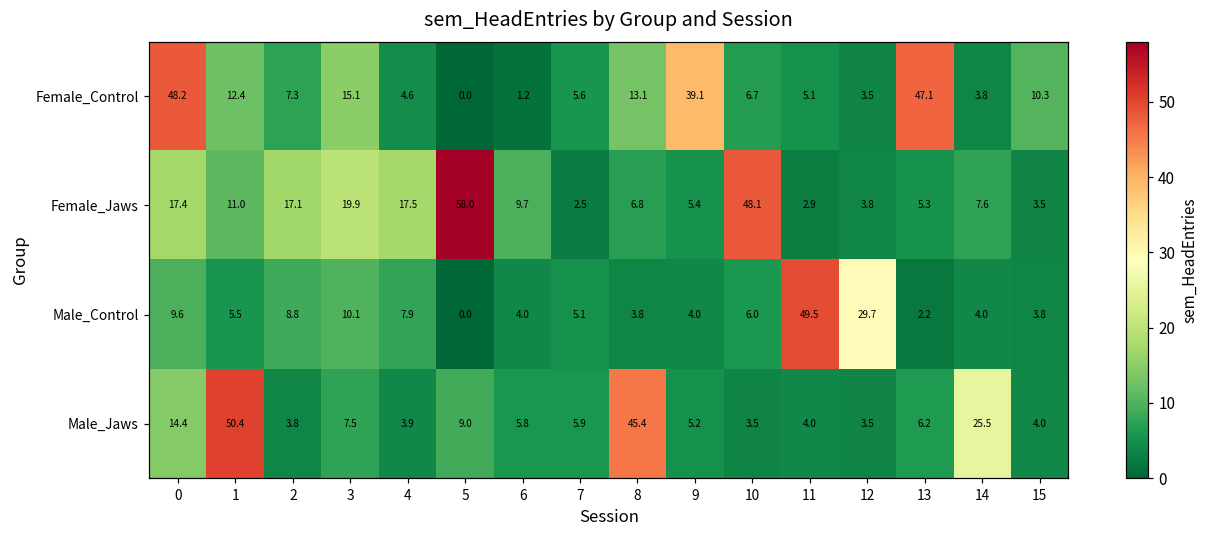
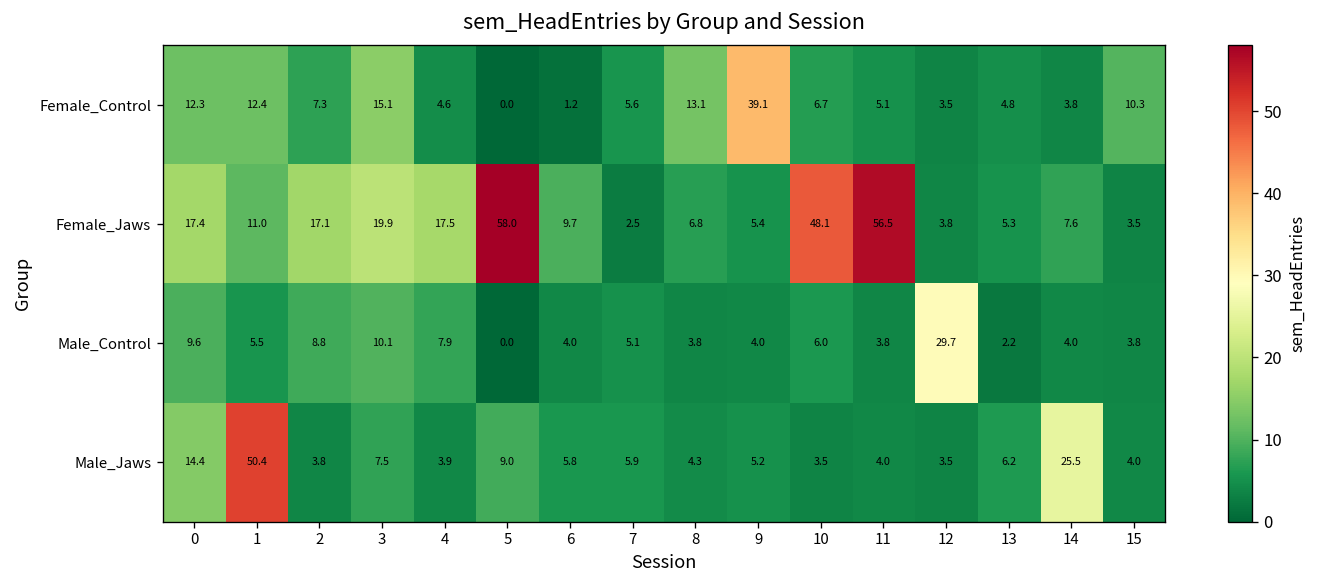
Female_Control, 0: 48.2 -> 12.3
Female_Control, 13: 47.1 -> 4.8
Female_Jaws, 11: 2.9 -> 56.5
Male_Control, 11: 49.5 -> 3.8
Male_Jaws, 8: 45.4 -> 4.3
